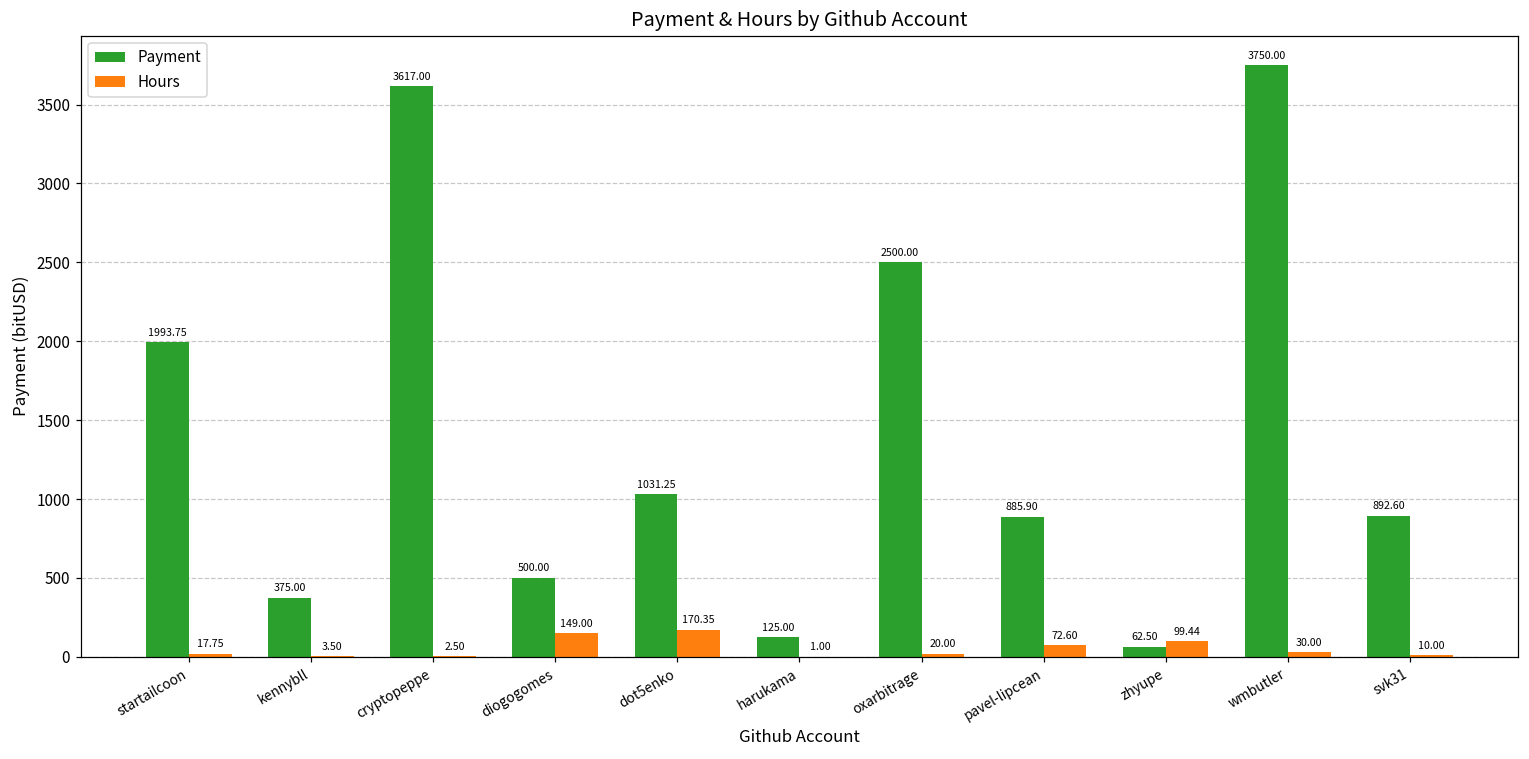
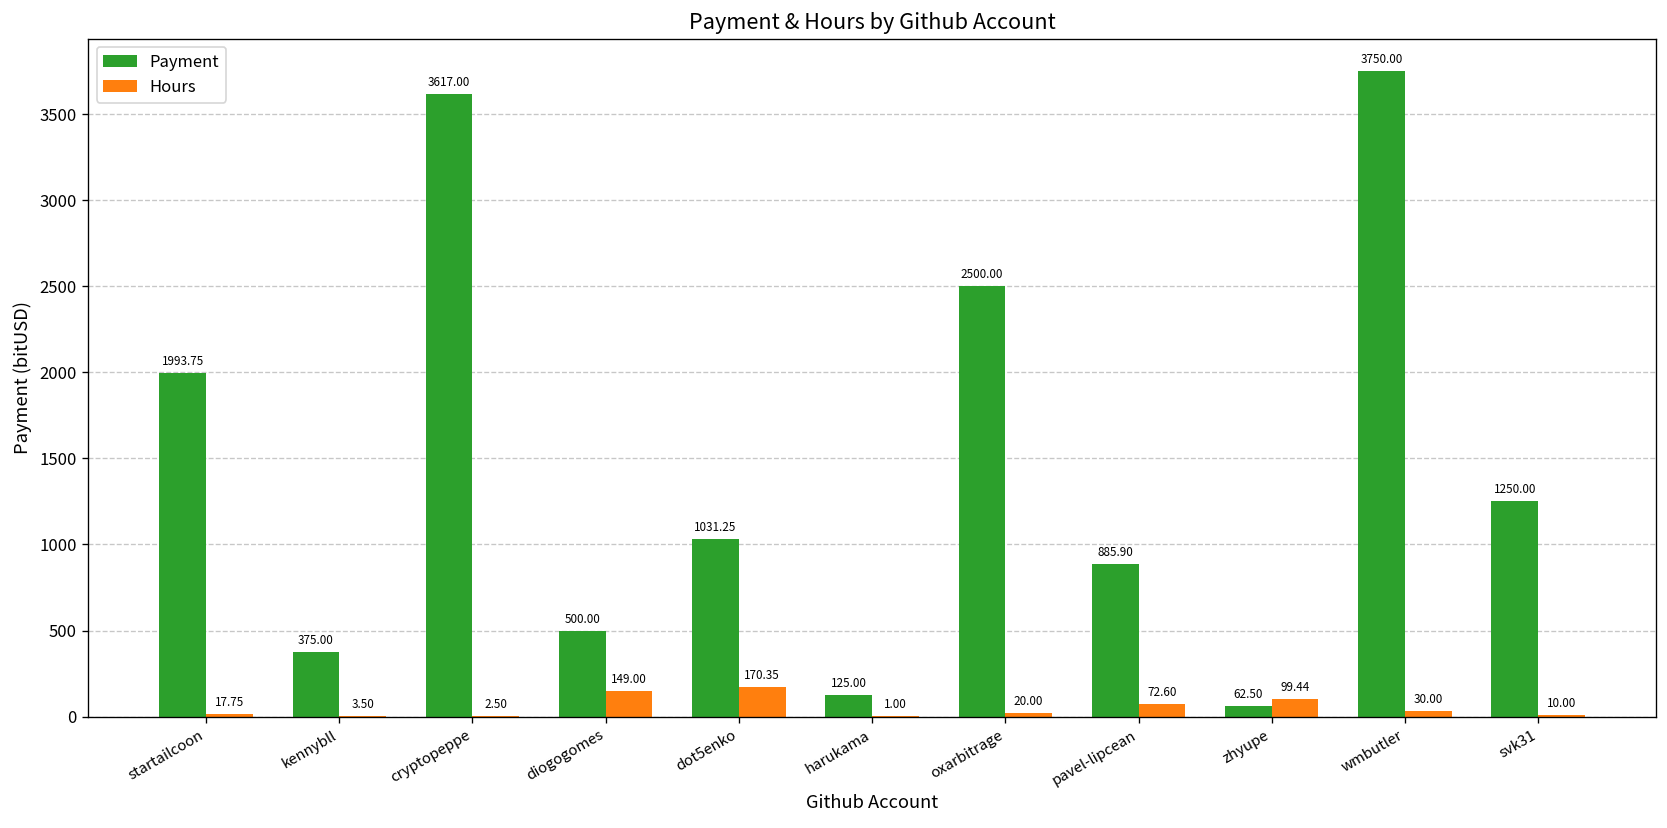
Payment, svk31: 892.60 -> 1250.00
